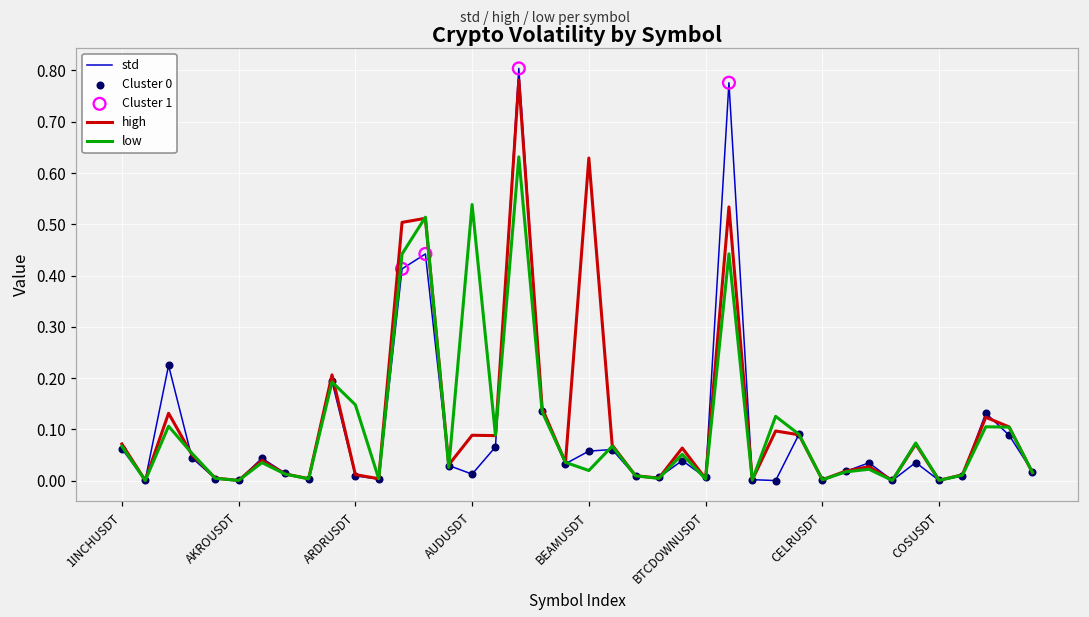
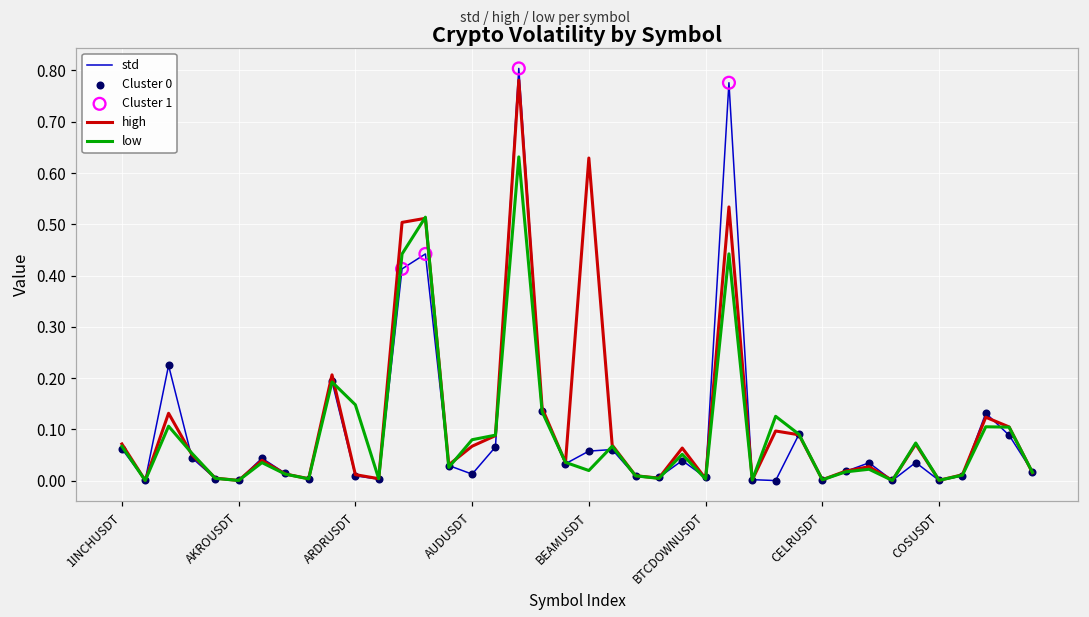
high, AUDUSDT: 0.09 -> 0.07
low, AUDUSDT: 0.54 -> 0.08
